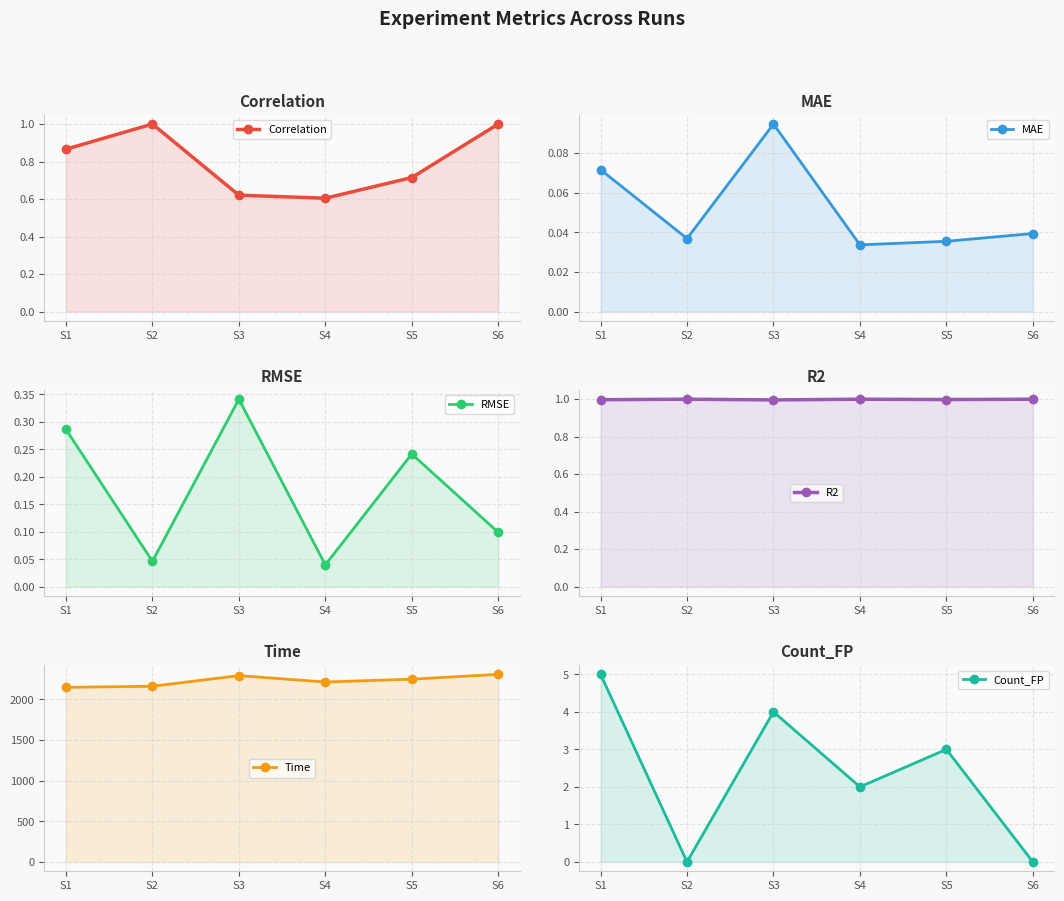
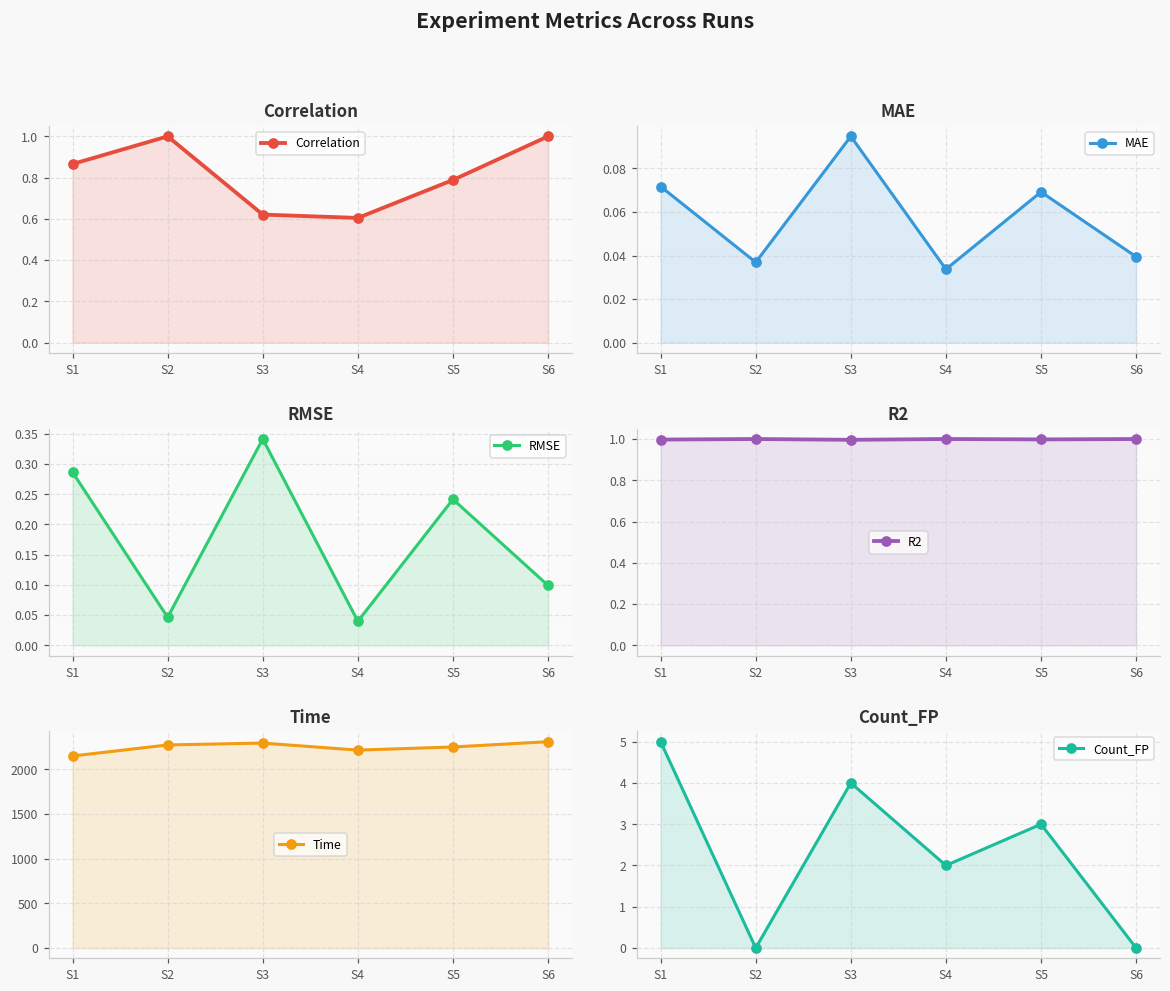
Correlation, S5: 0.71 -> 0.79
MAE, S5: 0.036 -> 0.069
Time, S2: 2200 -> 2300
